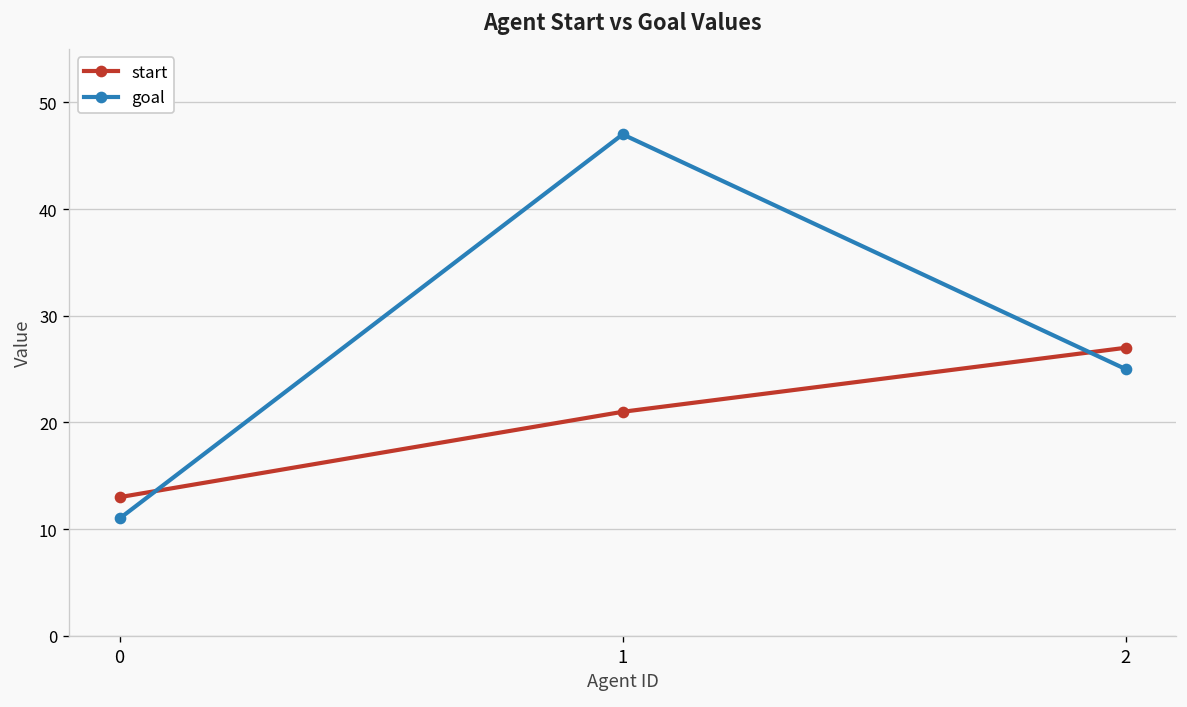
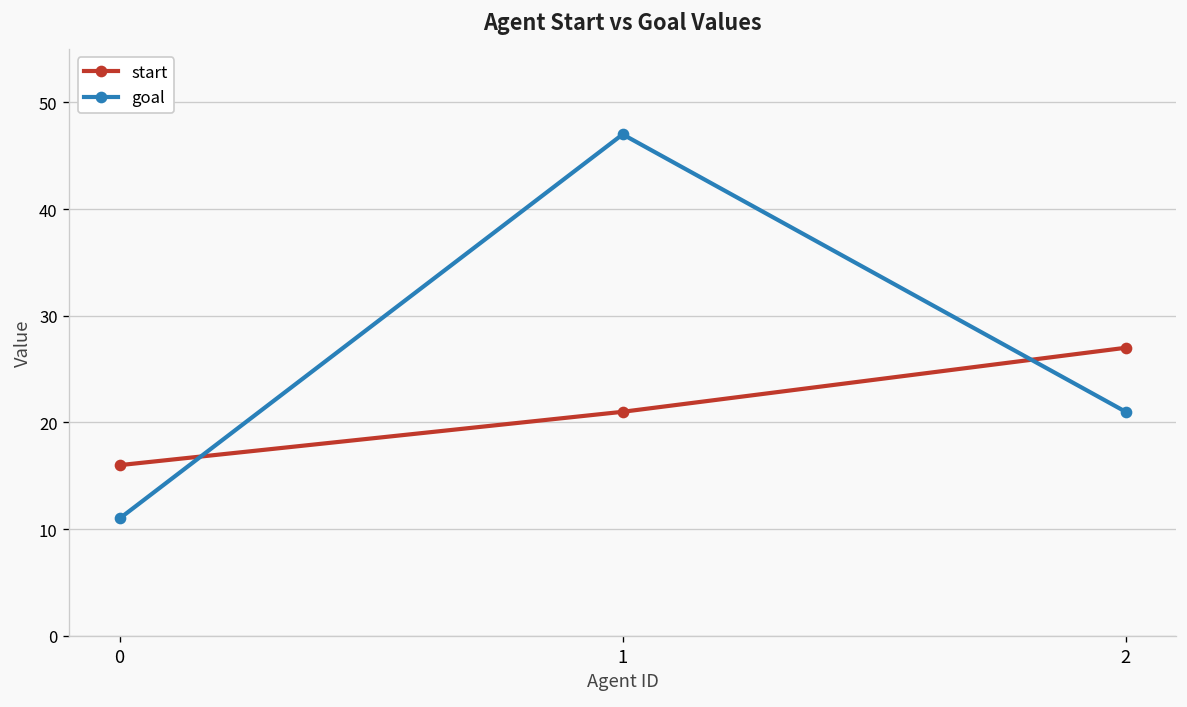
start, 0: 13 -> 16
goal, 2: 25 -> 21
